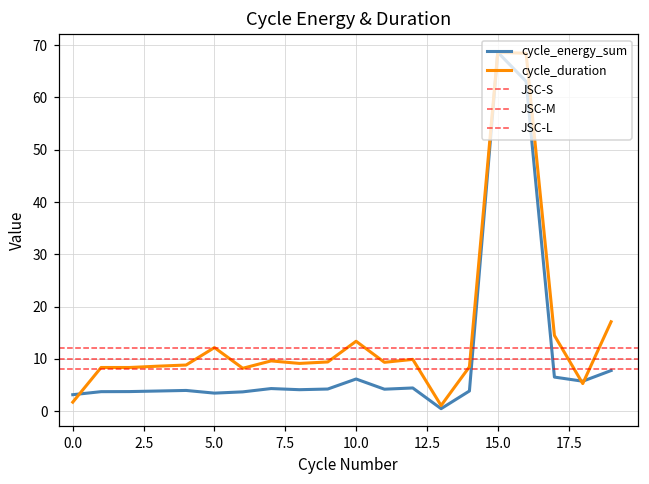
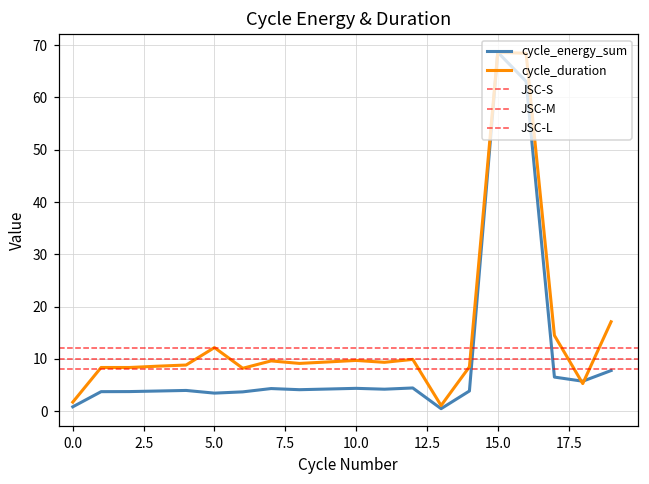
cycle_energy_sum, 0.0: 3 -> 1
cycle_energy_sum, 10.0: 6 -> 4
cycle_duration, 10.0: 13 -> 10
